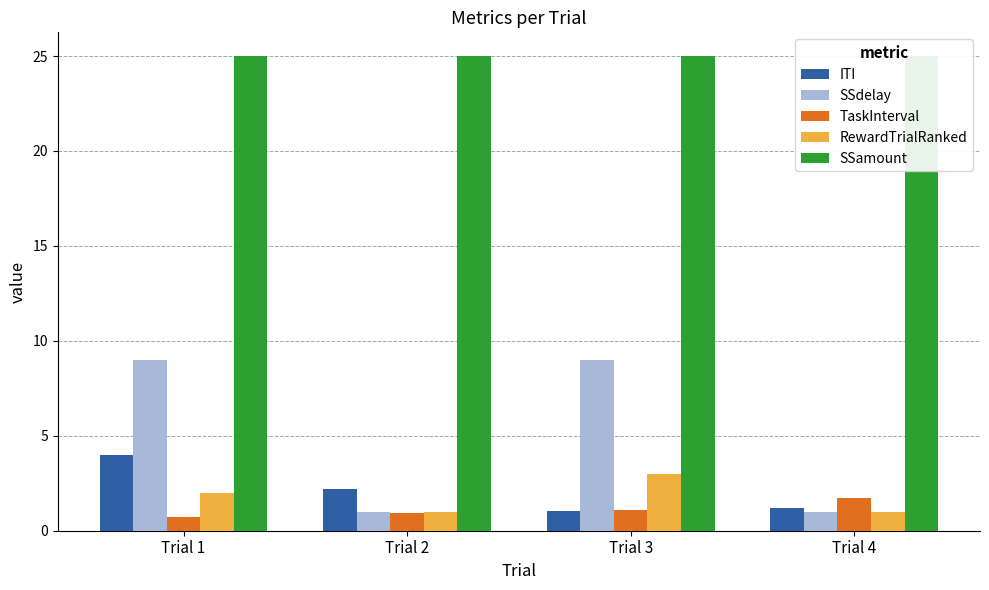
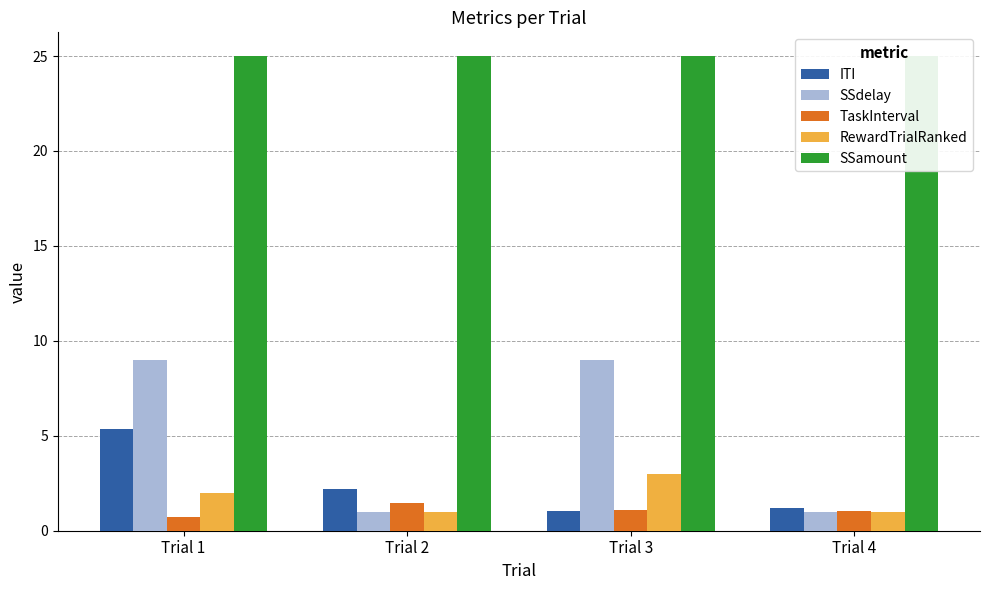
ITI, Trial 1: 4.0 -> 5.4
TaskInterval, Trial 2: 1.0 -> 1.4
TaskInterval, Trial 4: 1.7 -> 1.1
